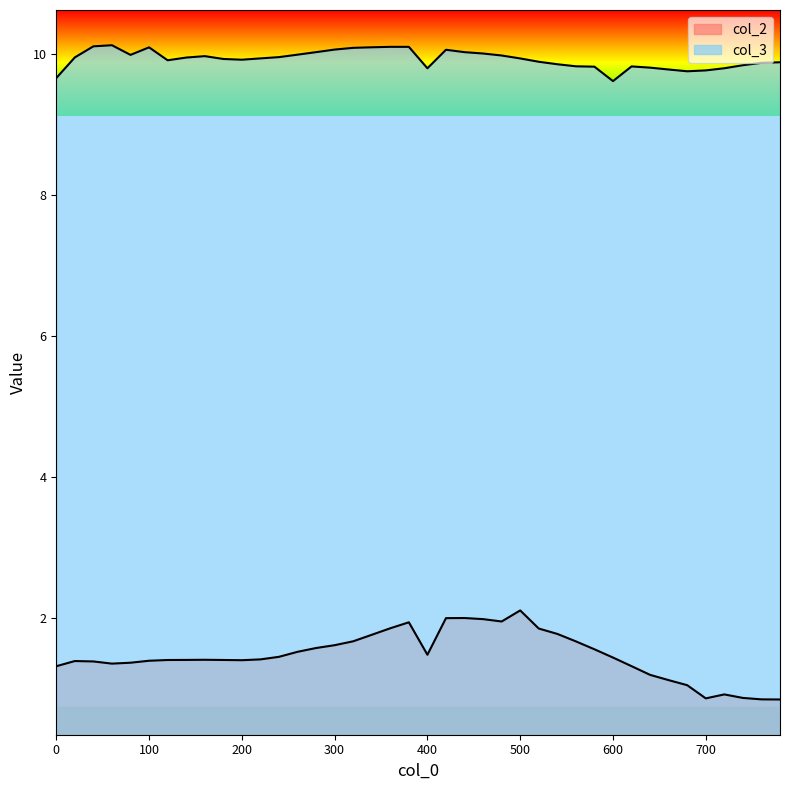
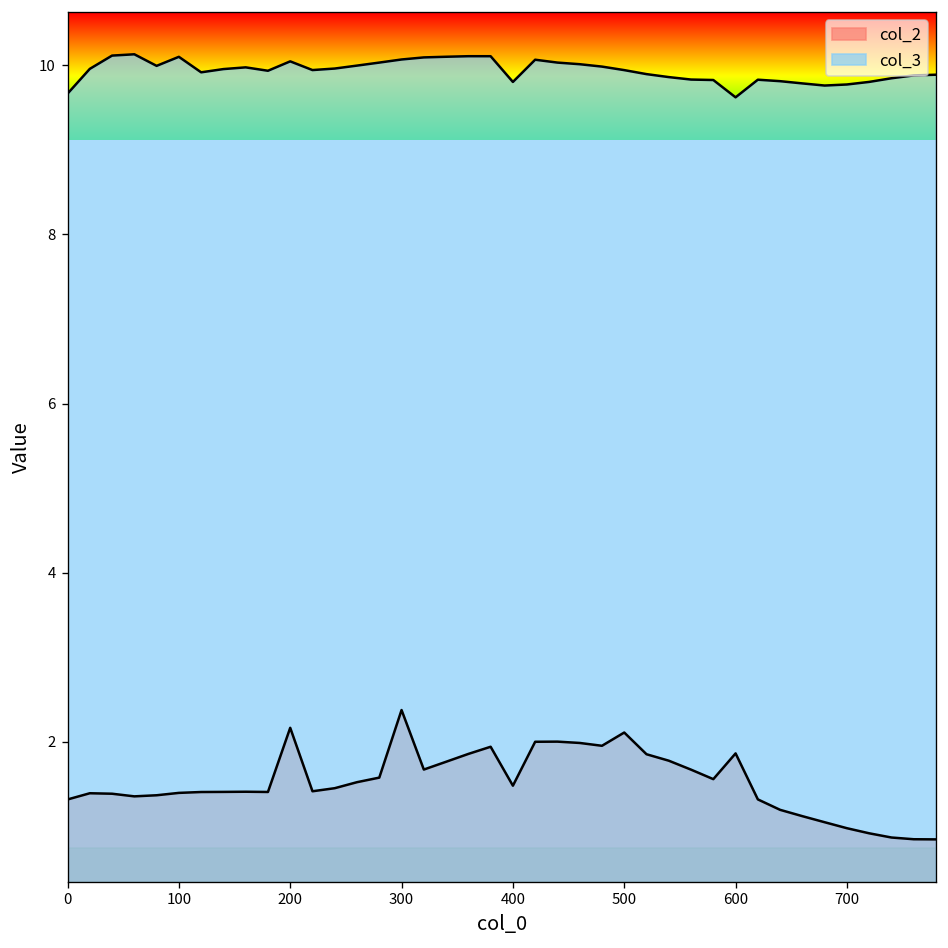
col_2, 200: 1.4 -> 2.2
col_3, 200: 9.9 -> 10.0
col_2, 300: 1.6 -> 2.4
col_2, 600: 1.4 -> 1.9
col_2, 700: 0.9 -> 1.0
